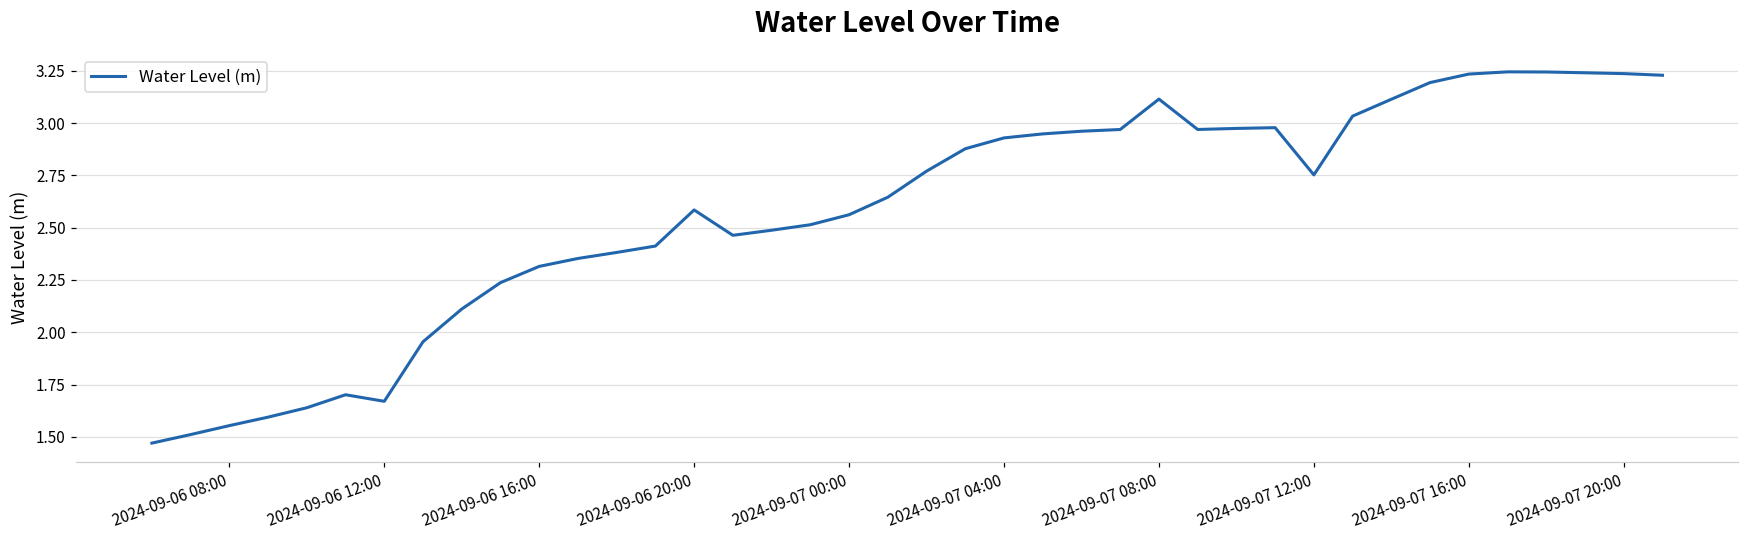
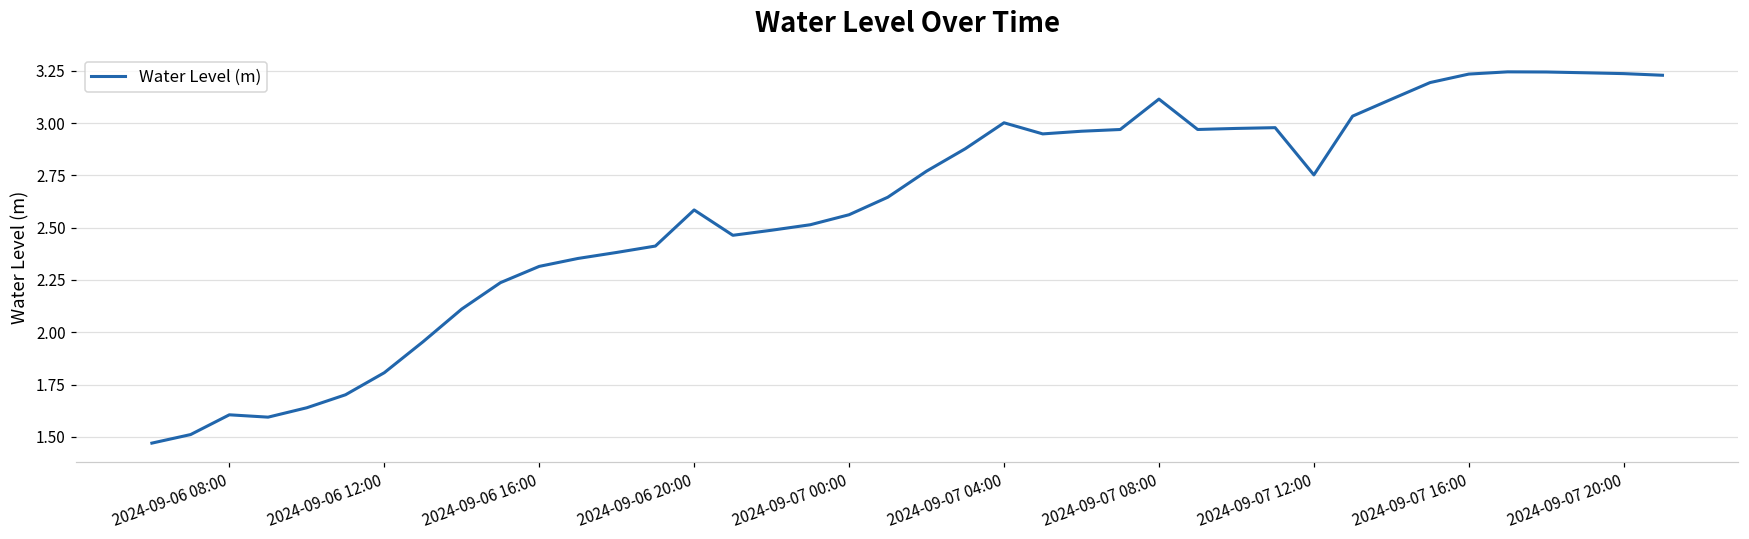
2024-09-06 08:00: 1.55 -> 1.61
2024-09-06 12:00: 1.67 -> 1.81
2024-09-07 04:00: 2.93 -> 3.00
